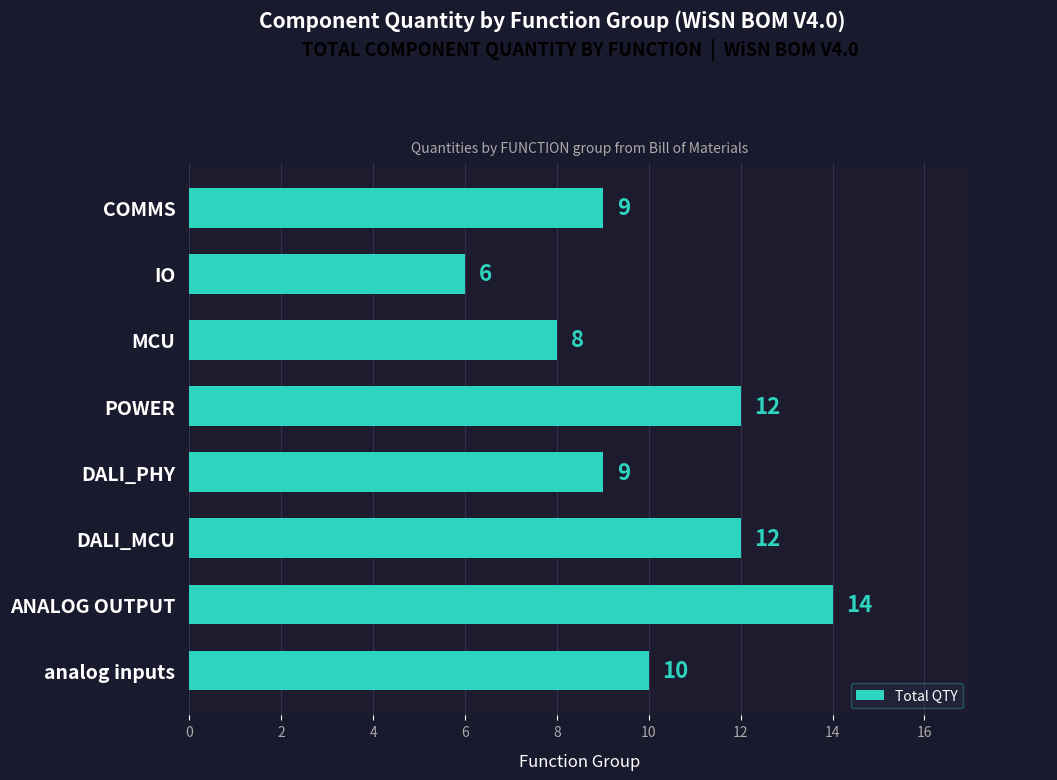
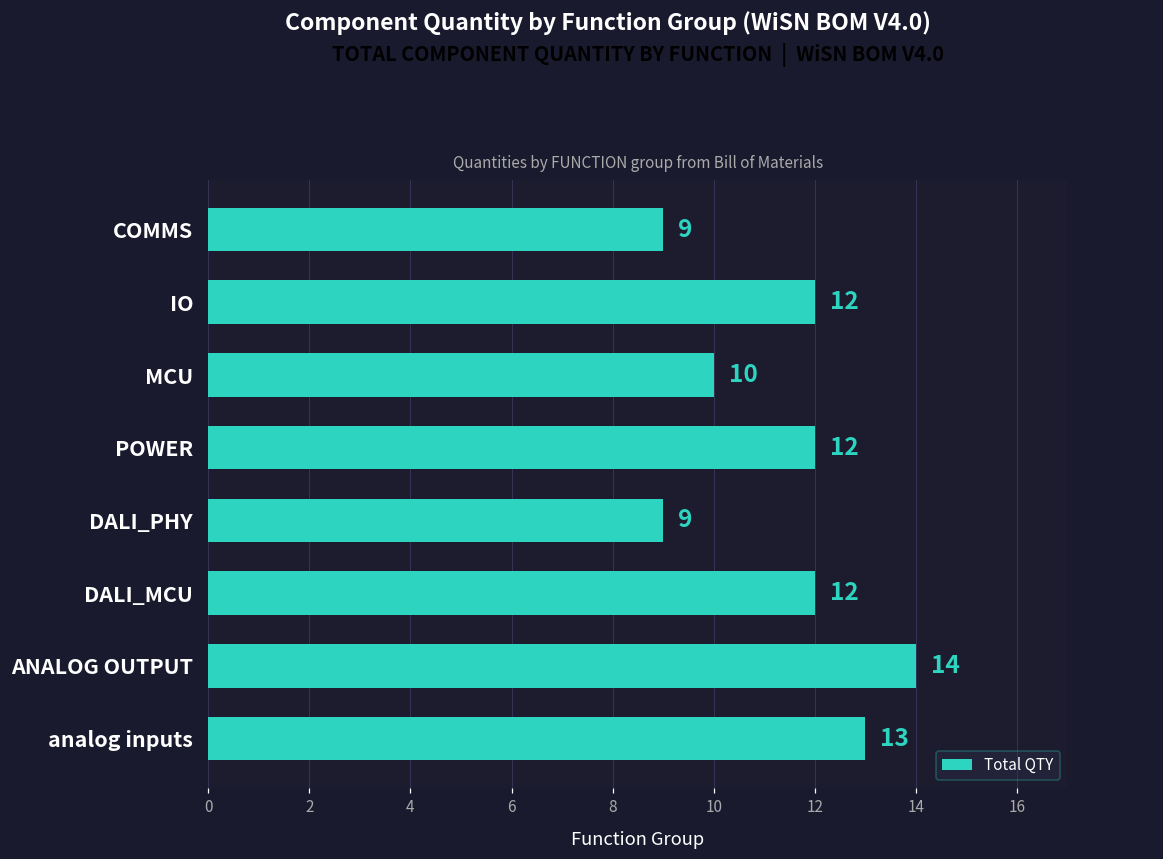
IO: 6 -> 12
MCU: 8 -> 10
analog inputs: 10 -> 13
